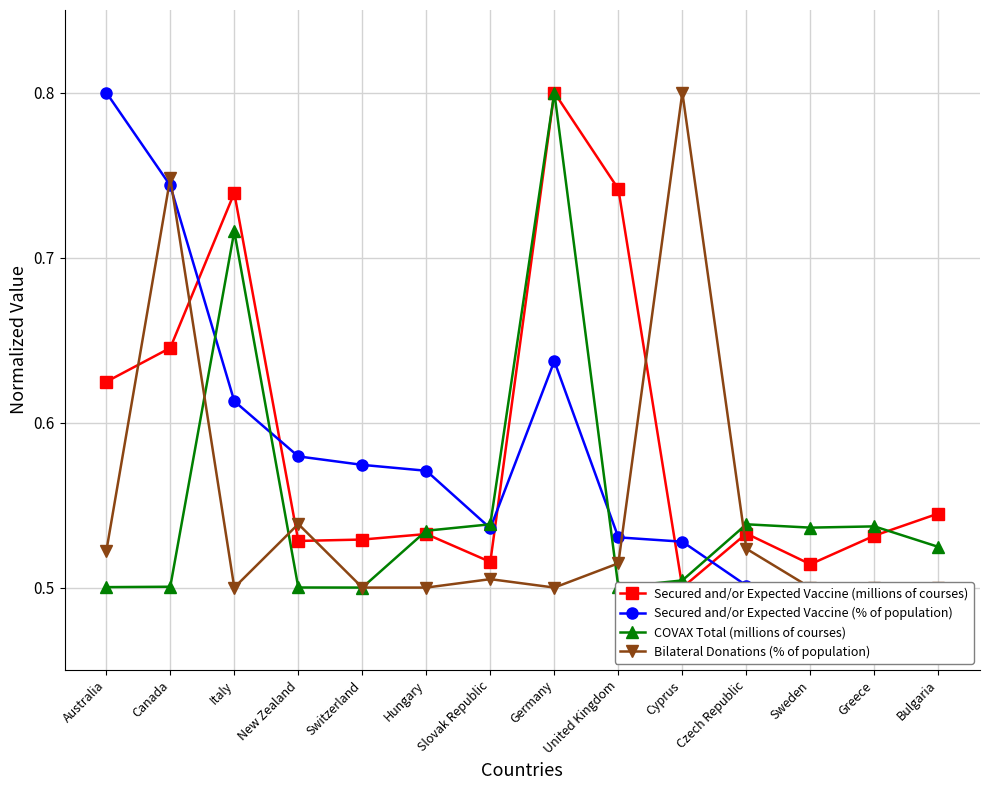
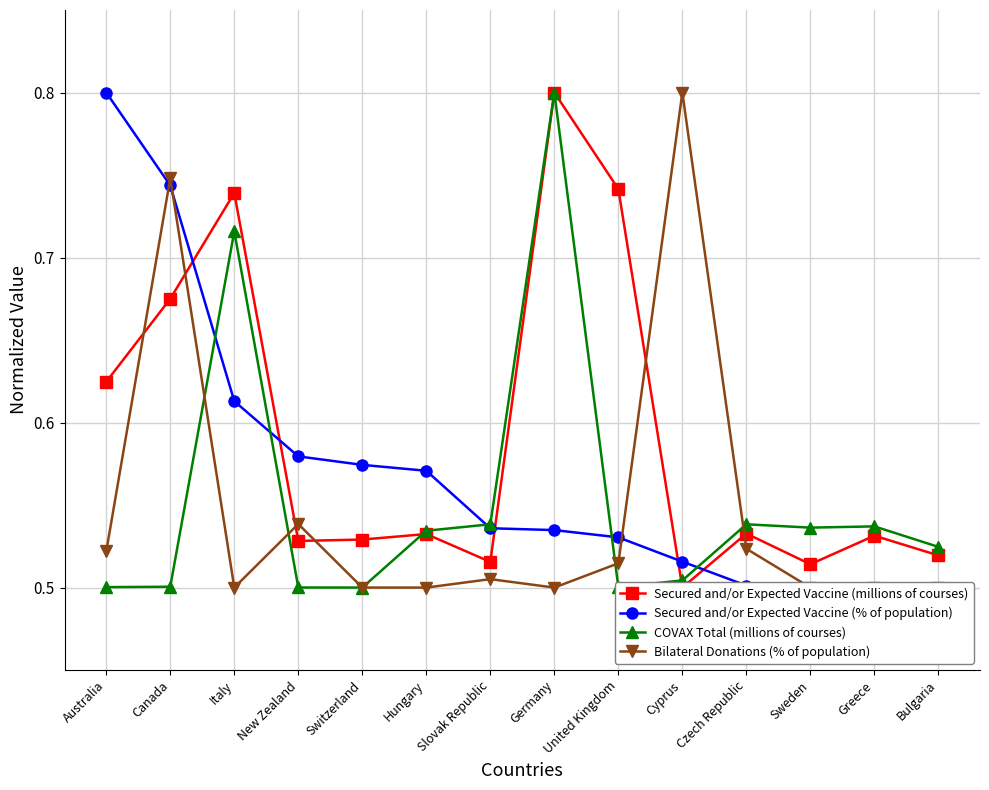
Secured and/or Expected Vaccine (millions of courses), Canada: 0.645 -> 0.675
Secured and/or Expected Vaccine (% of population), Germany: 0.637 -> 0.535
Secured and/or Expected Vaccine (% of population), Cyprus: 0.528 -> 0.516
Secured and/or Expected Vaccine (millions of courses), Bulgaria: 0.545 -> 0.519
